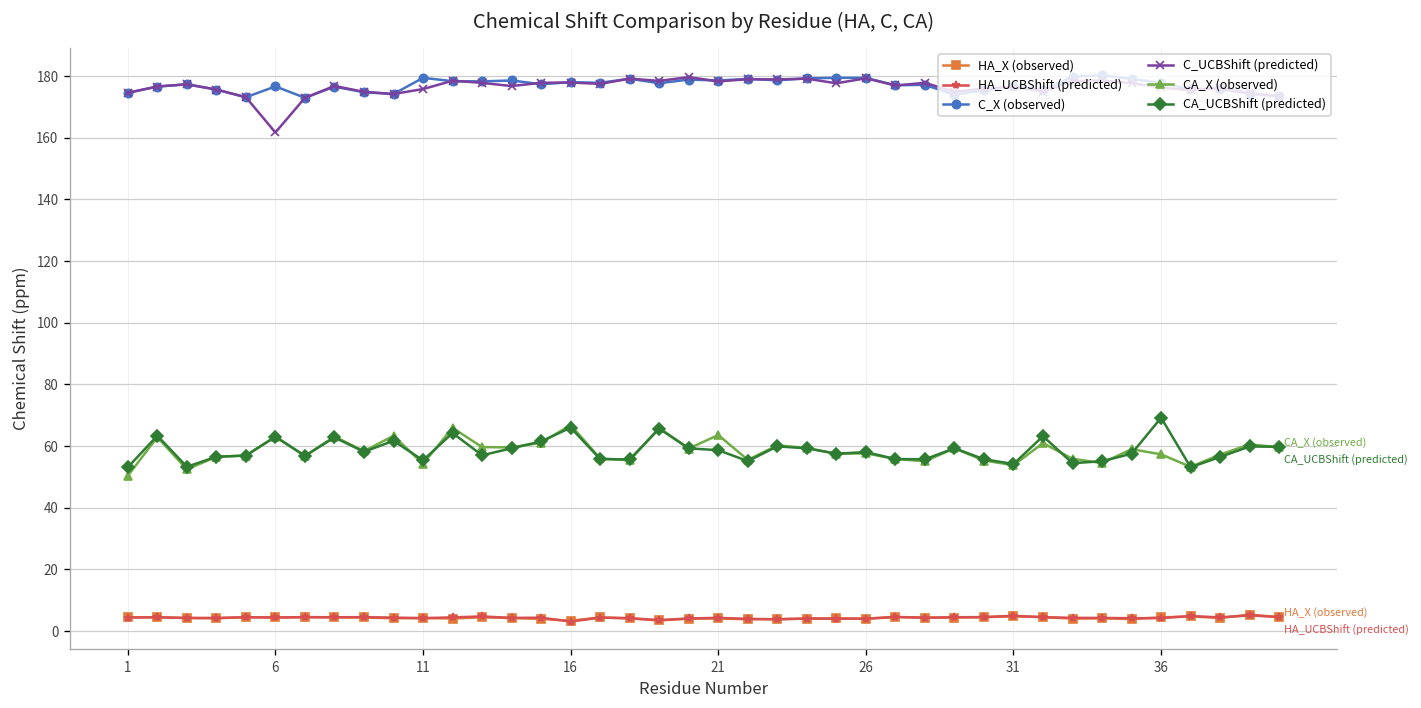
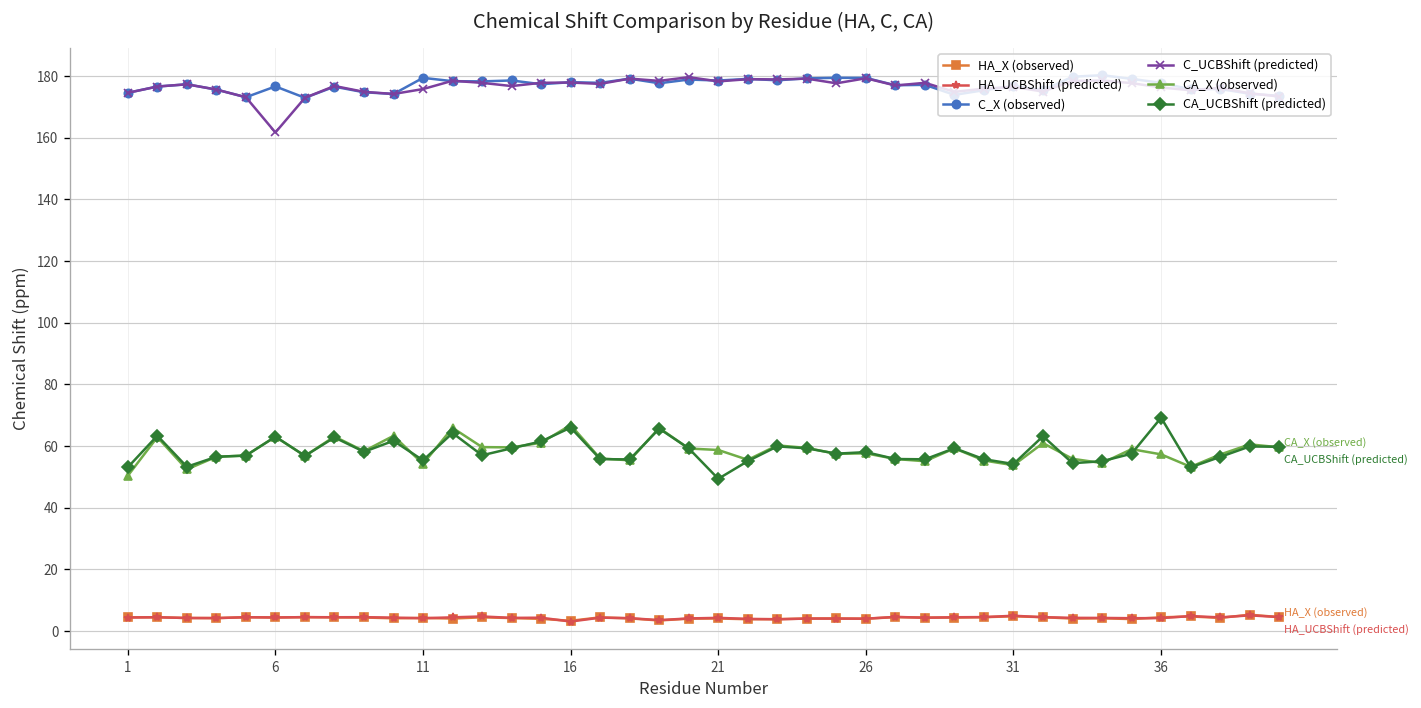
CA_X (observed), 21: 64 -> 59
CA_UCBShift (predicted), 21: 59 -> 49
